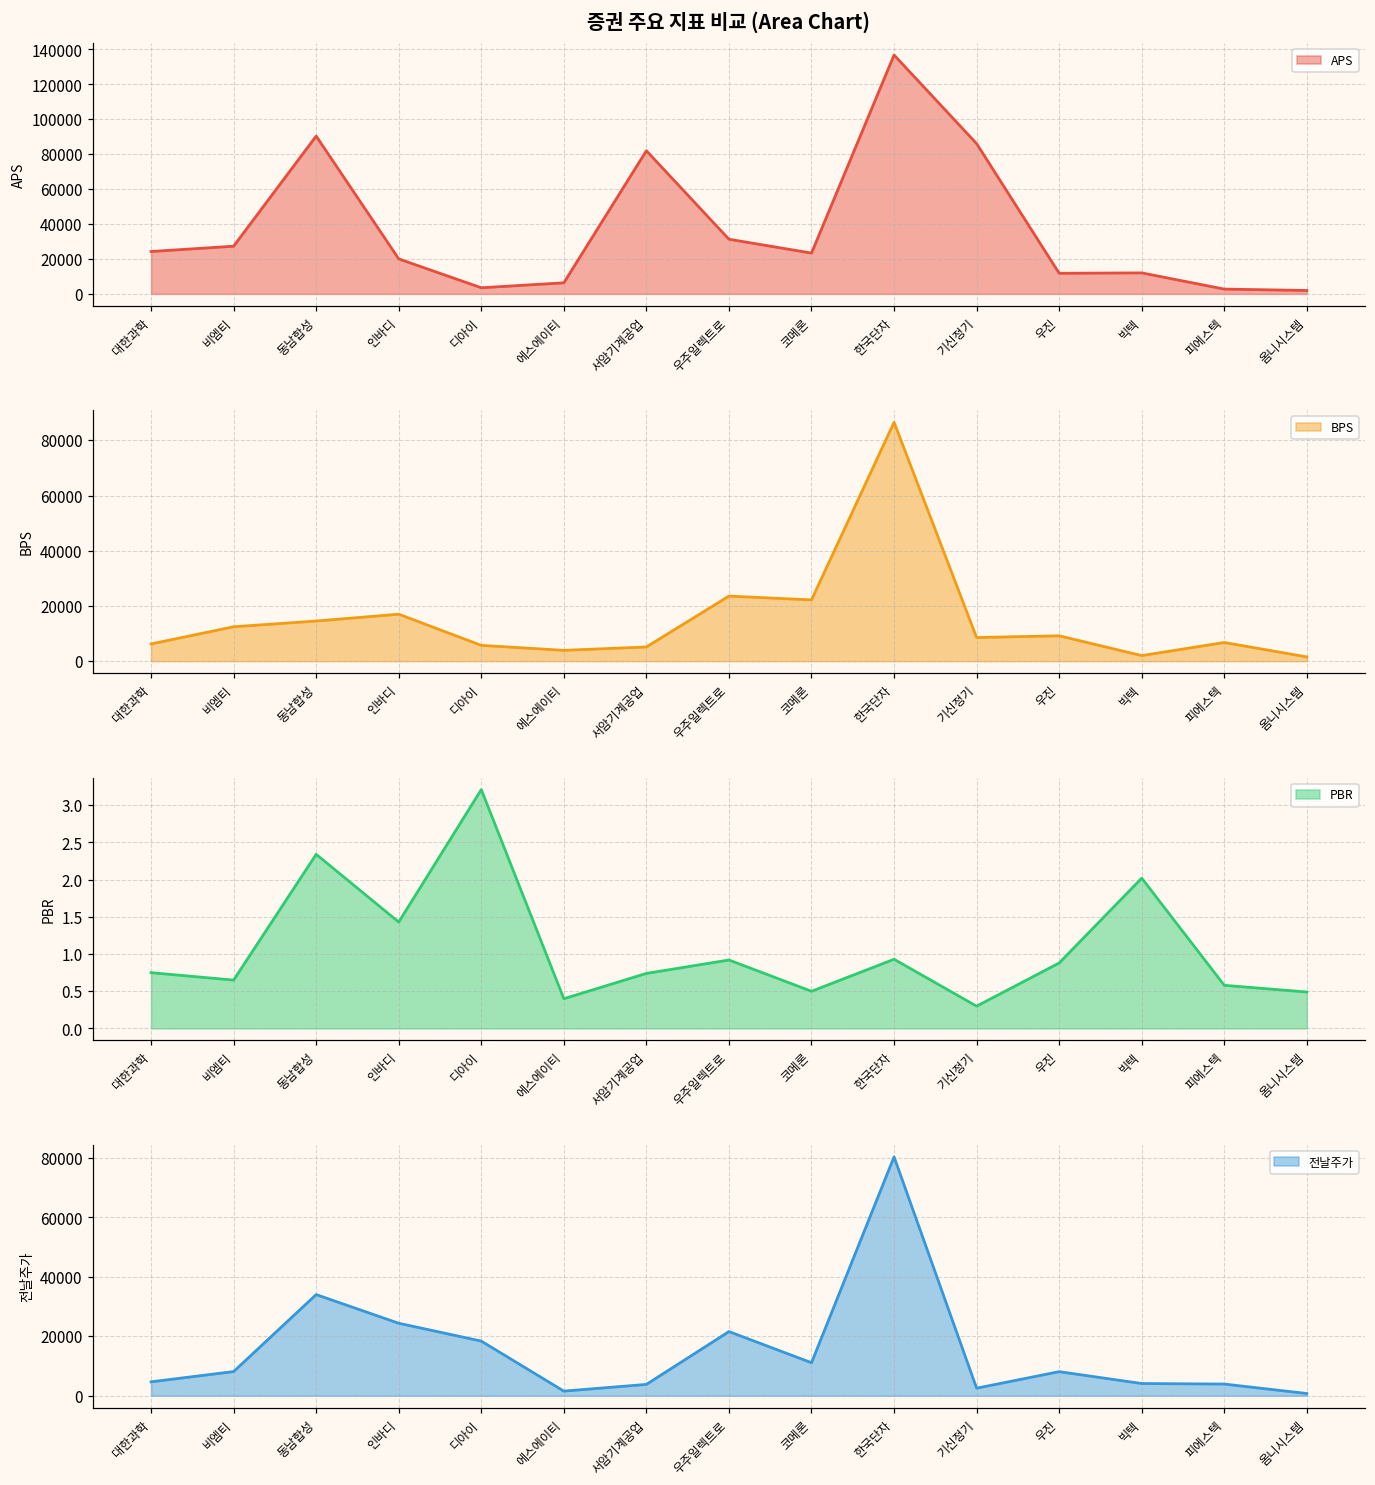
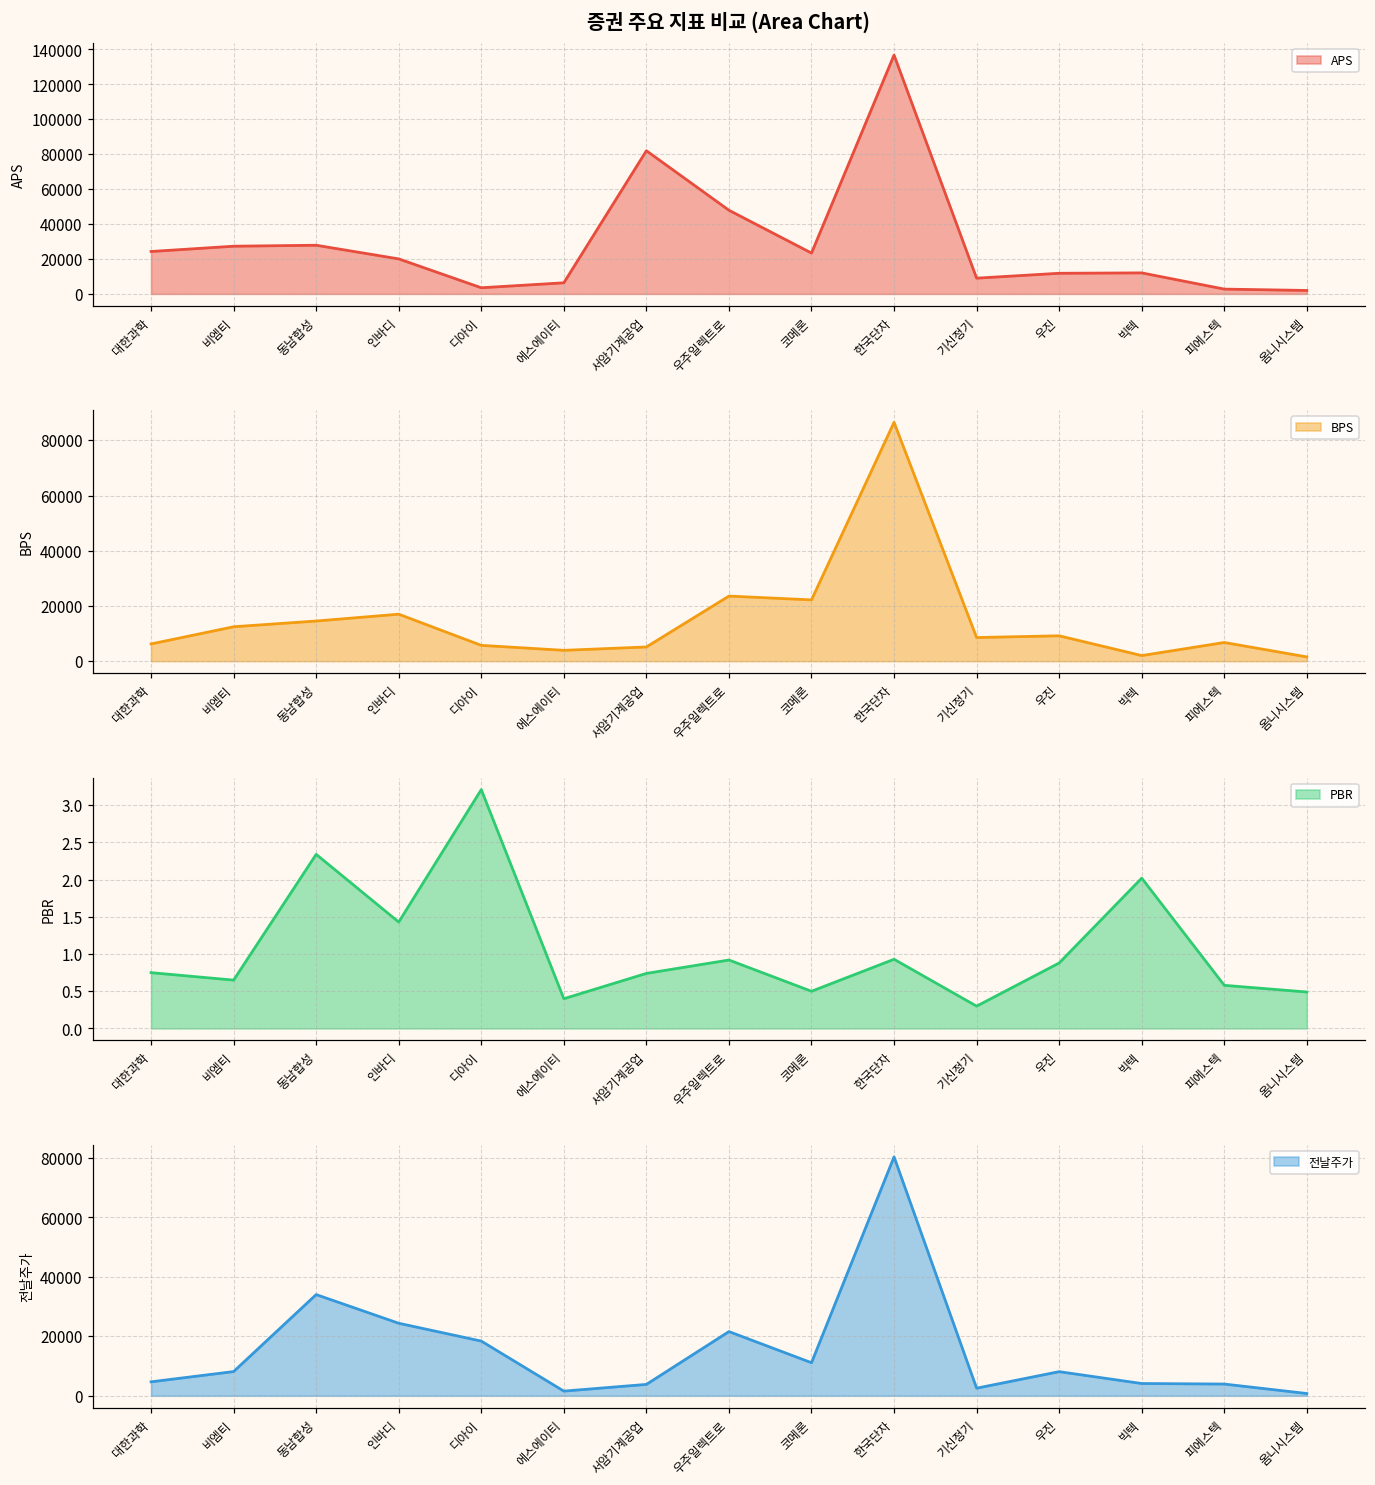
증권 주요 지표 비교 (Area Chart), 동남합성: 90000 -> 28000
증권 주요 지표 비교 (Area Chart), 우주일렉트로: 31000 -> 48000
증권 주요 지표 비교 (Area Chart), 기신정기: 86000 -> 9000
